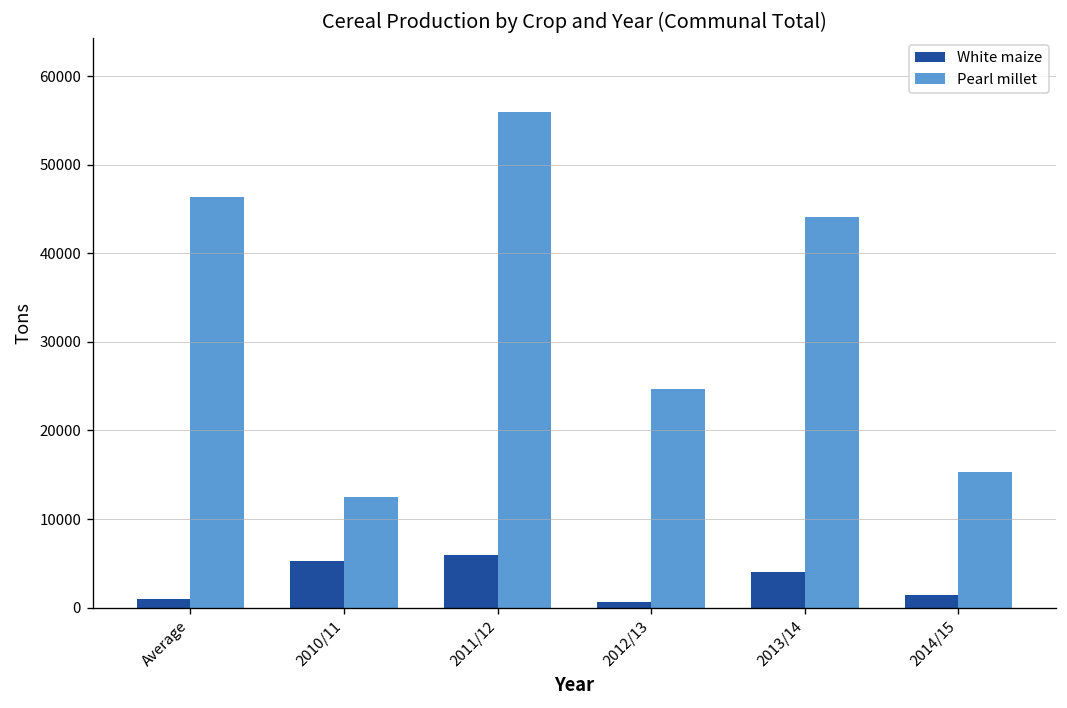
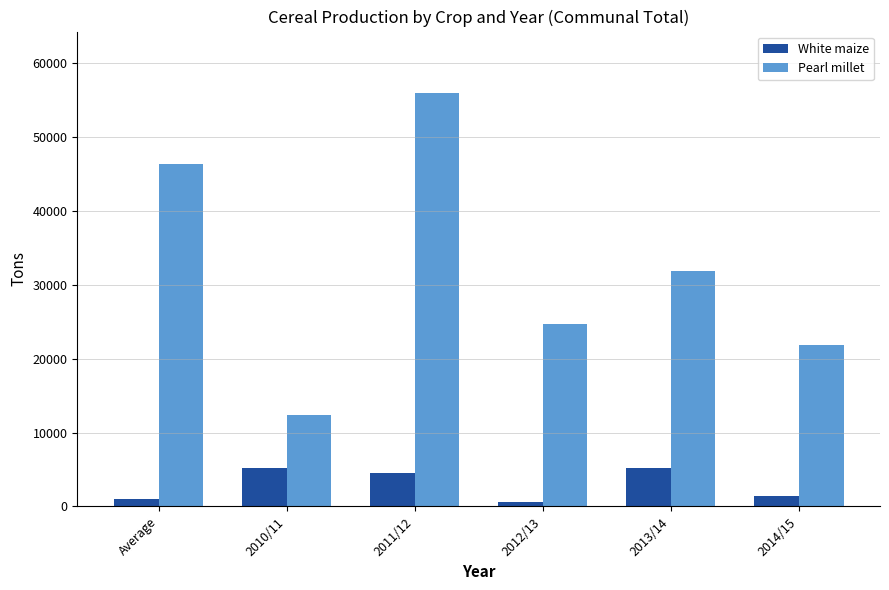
White maize, 2011/12: 6000 -> 5000
White maize, 2013/14: 4000 -> 5000
Pearl millet, 2013/14: 44000 -> 32000
Pearl millet, 2014/15: 15000 -> 22000
